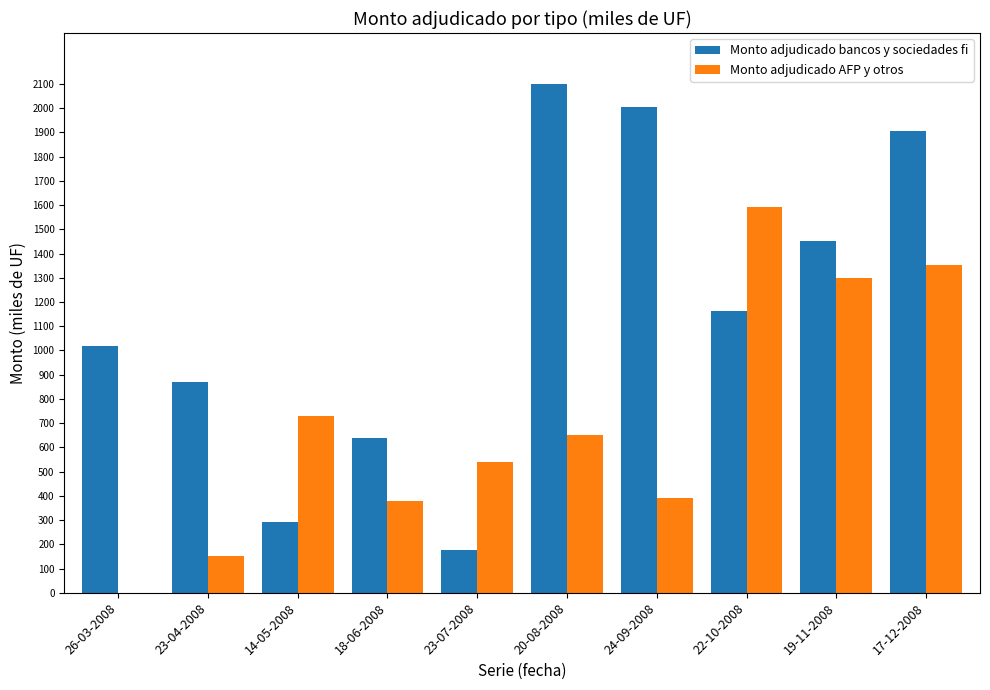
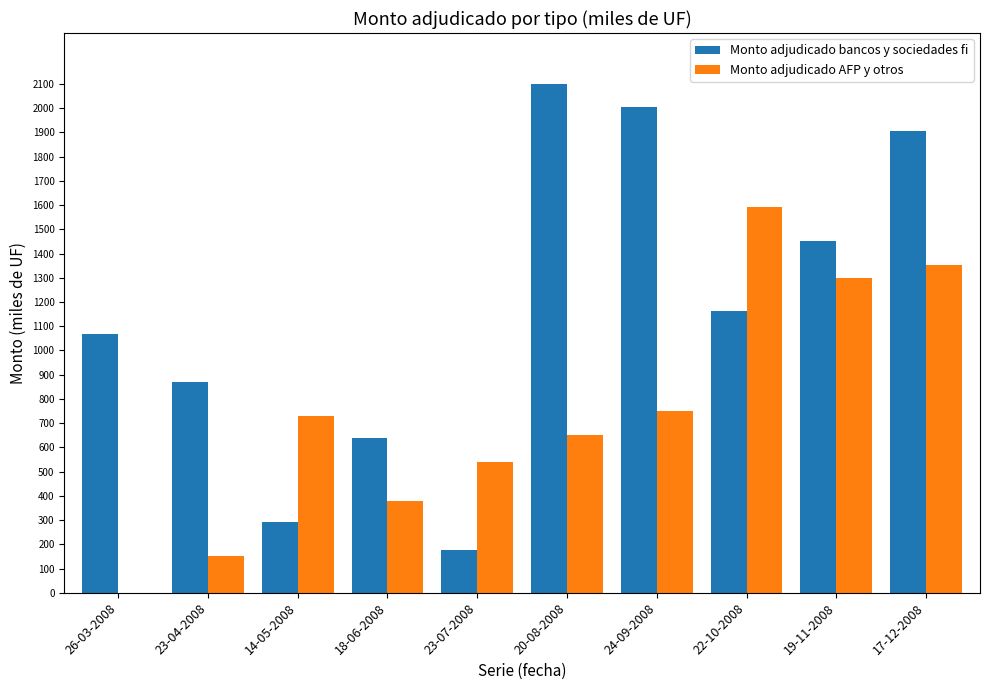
Monto adjudicado bancos y sociedades fi, 26-03-2008: 1020 -> 1070
Monto adjudicado AFP y otros, 24-09-2008: 390 -> 750
